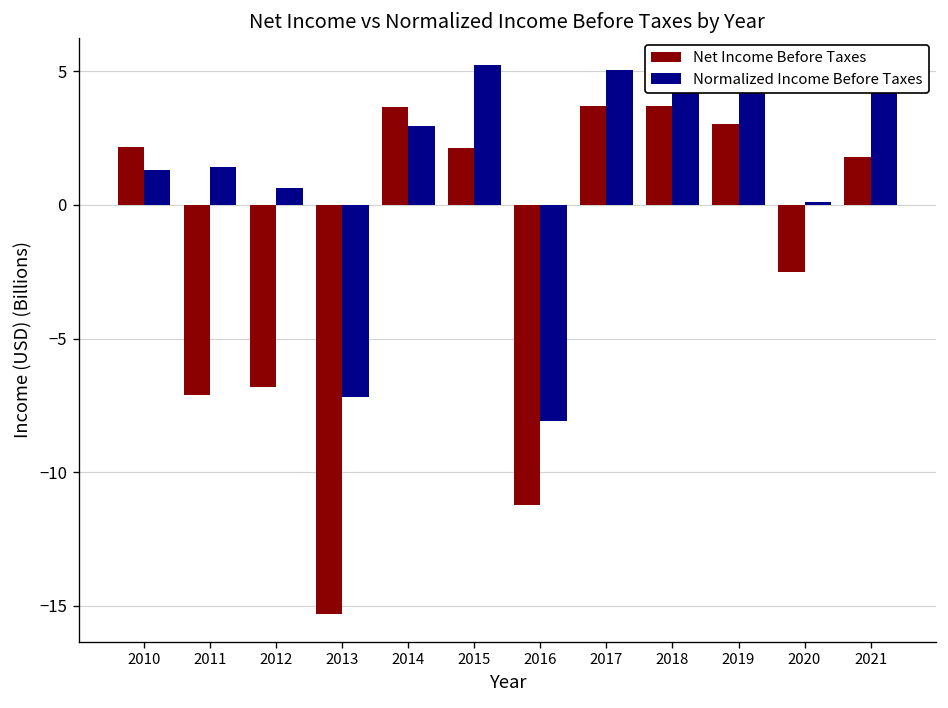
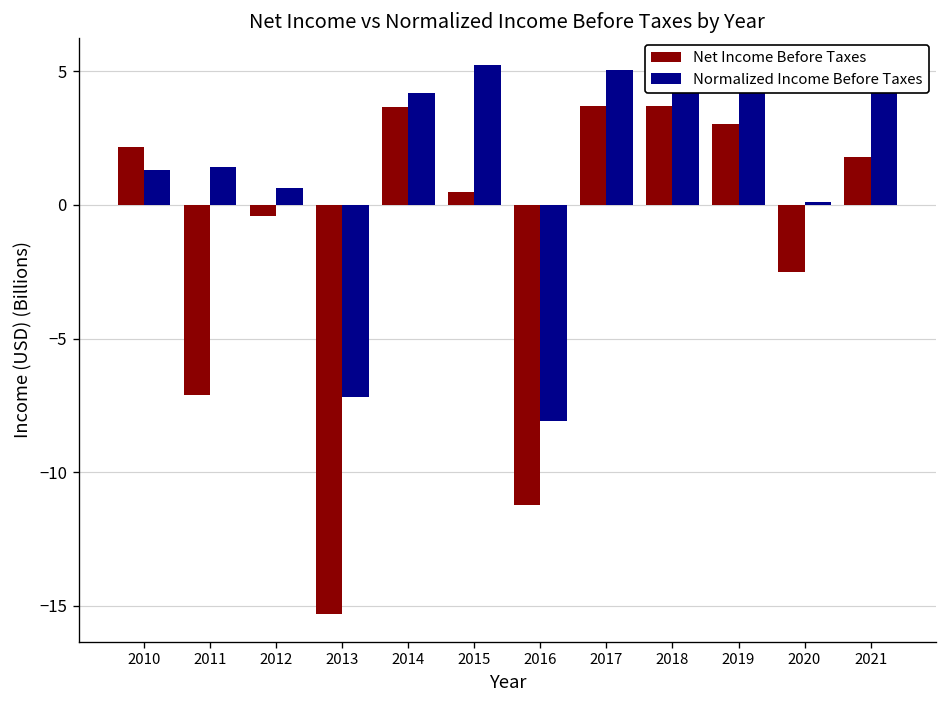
Net Income Before Taxes, 2012: -6.8 -> -0.4
Normalized Income Before Taxes, 2014: 3.0 -> 4.2
Net Income Before Taxes, 2015: 2.1 -> 0.5
